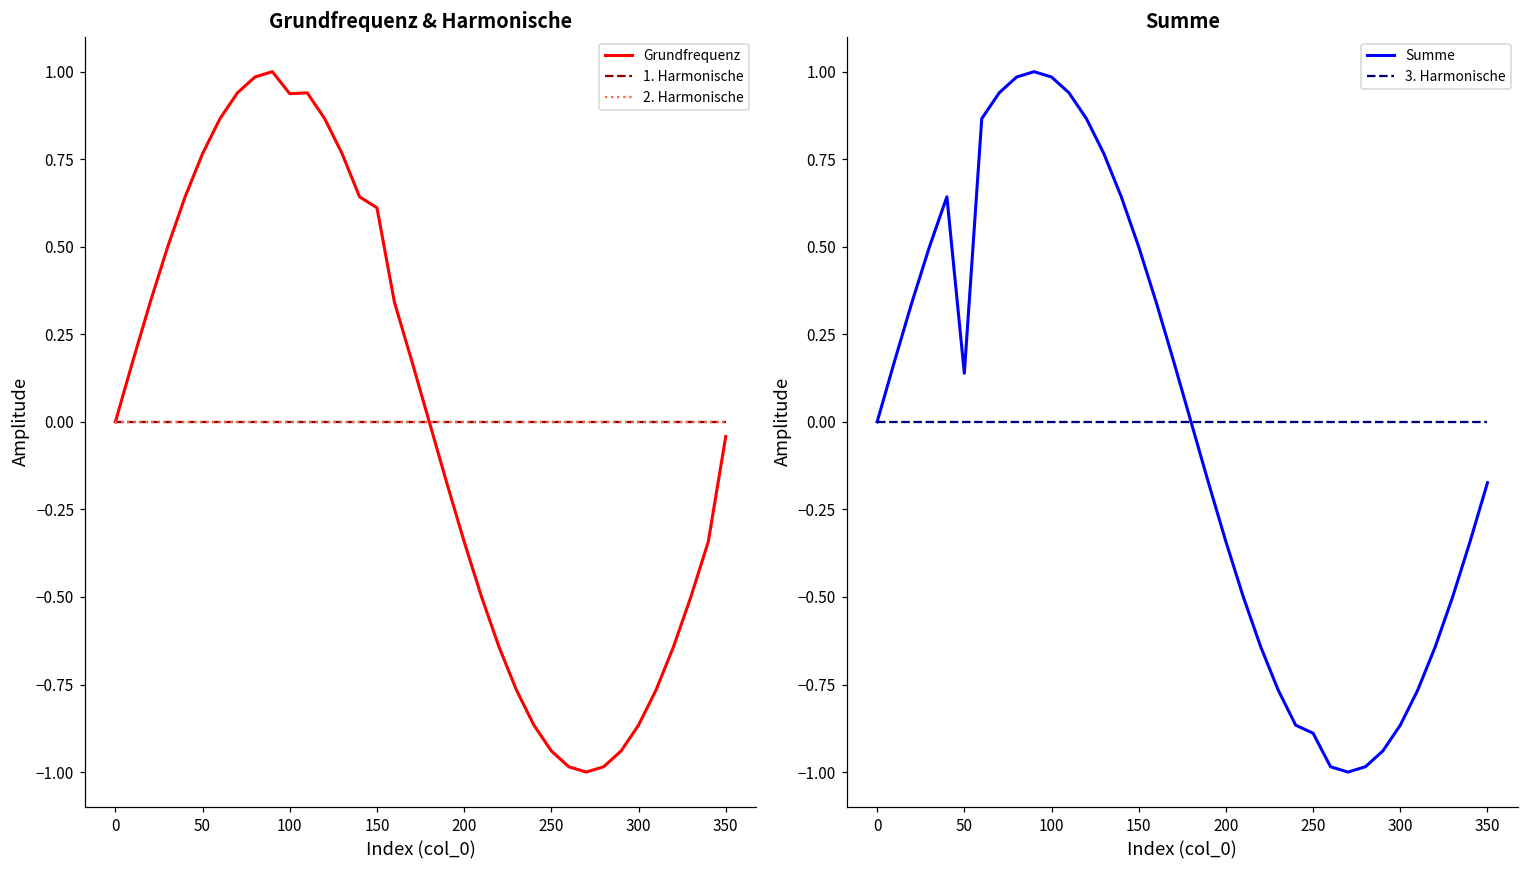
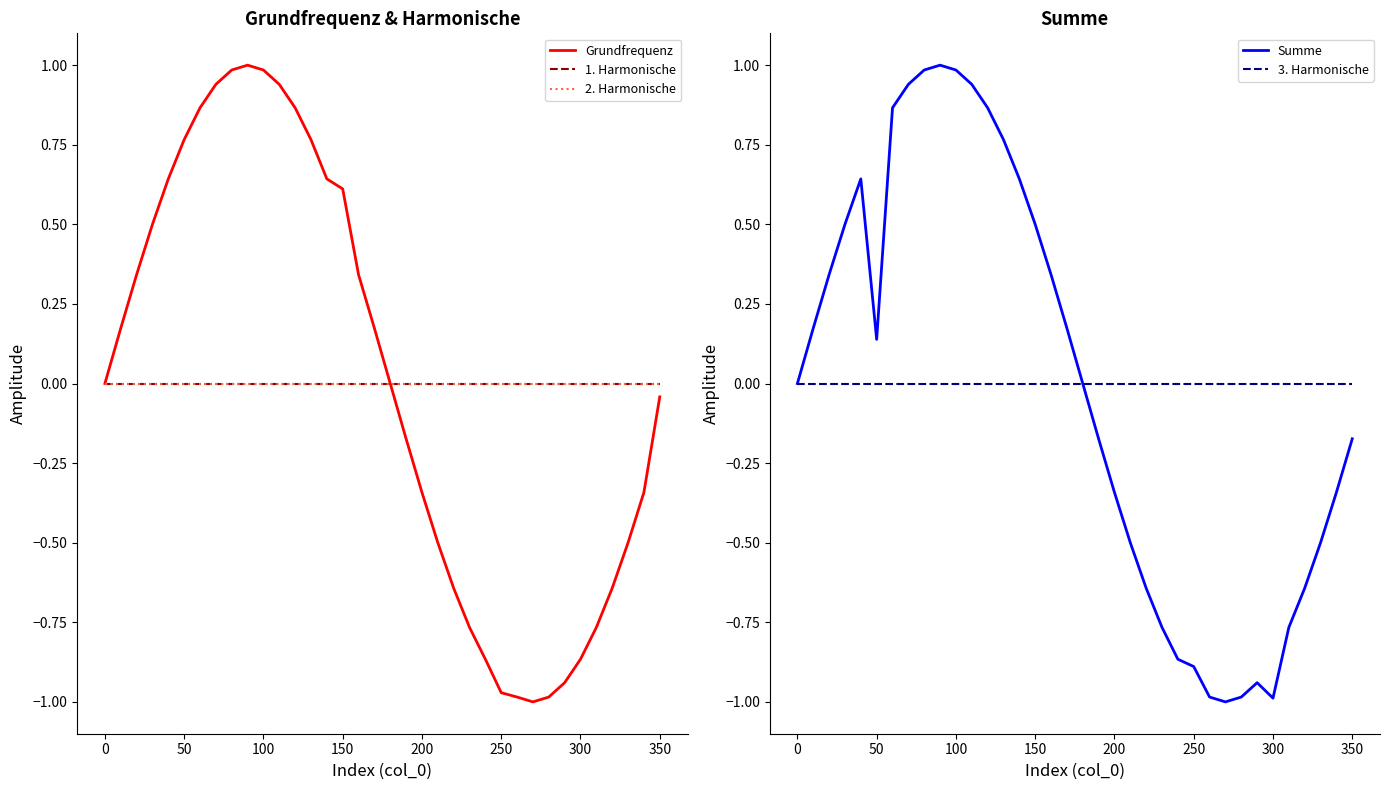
Grundfrequenz & Harmonische, Grundfrequenz, 100: 0.94 -> 0.98
Grundfrequenz & Harmonische, Grundfrequenz, 250: -0.94 -> -0.97
Summe, Summe, 300: -0.87 -> -0.99
